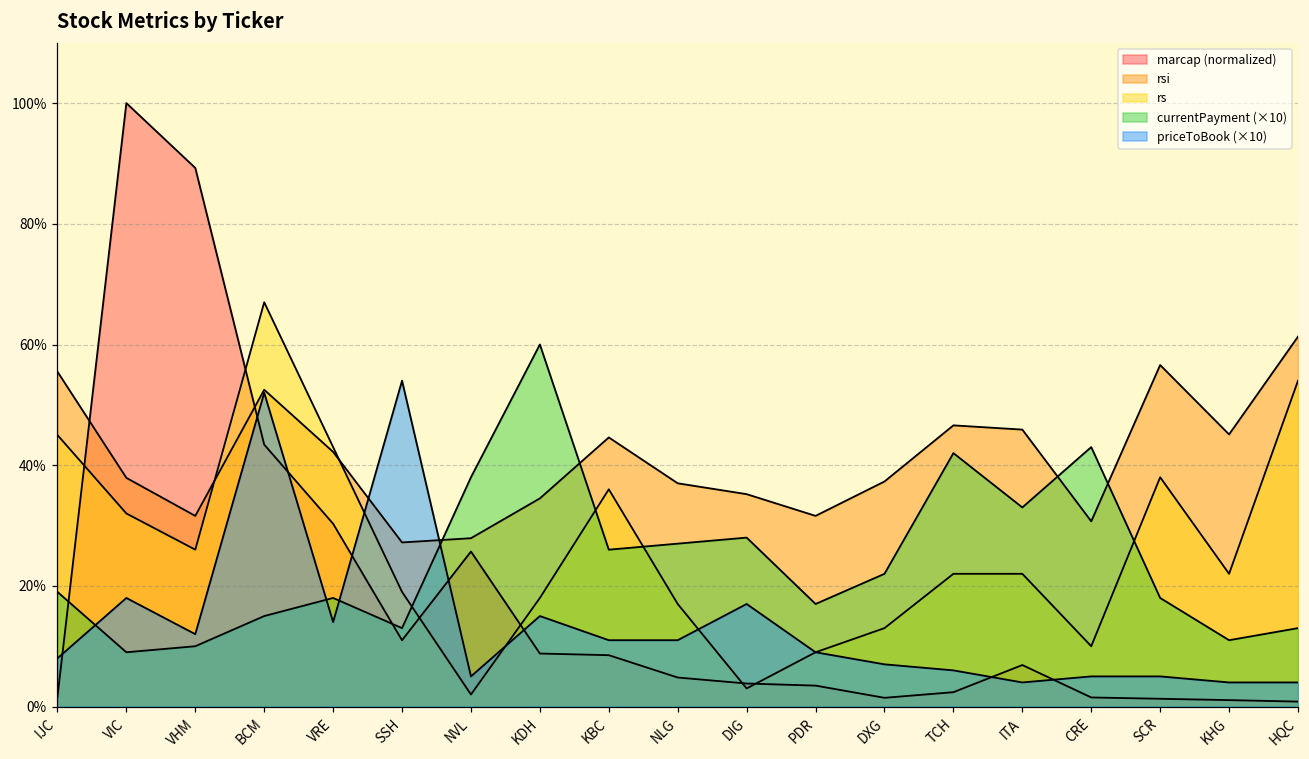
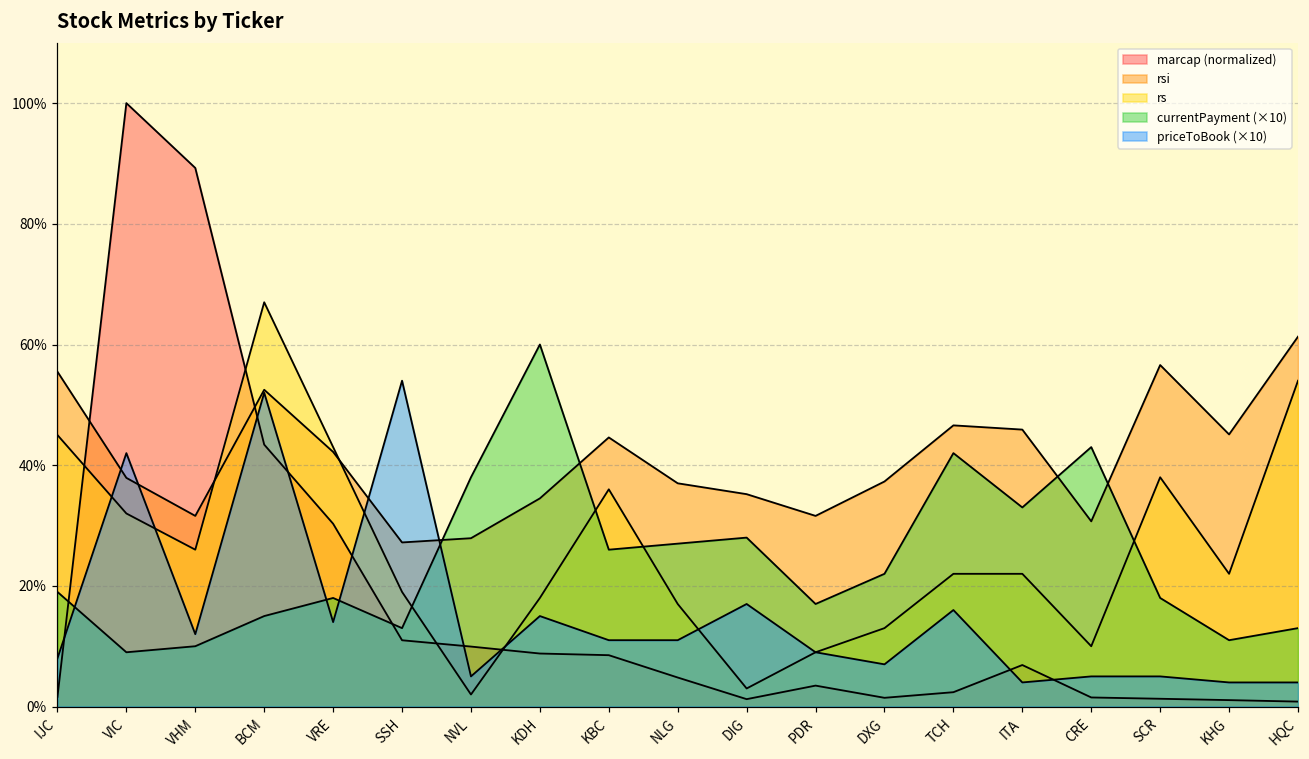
priceToBook (×10), VIC: 18% -> 42%
marcap (normalized), NVL: 26% -> 10%
marcap (normalized), DIG: 4% -> 1%
priceToBook (×10), TCH: 6% -> 16%
